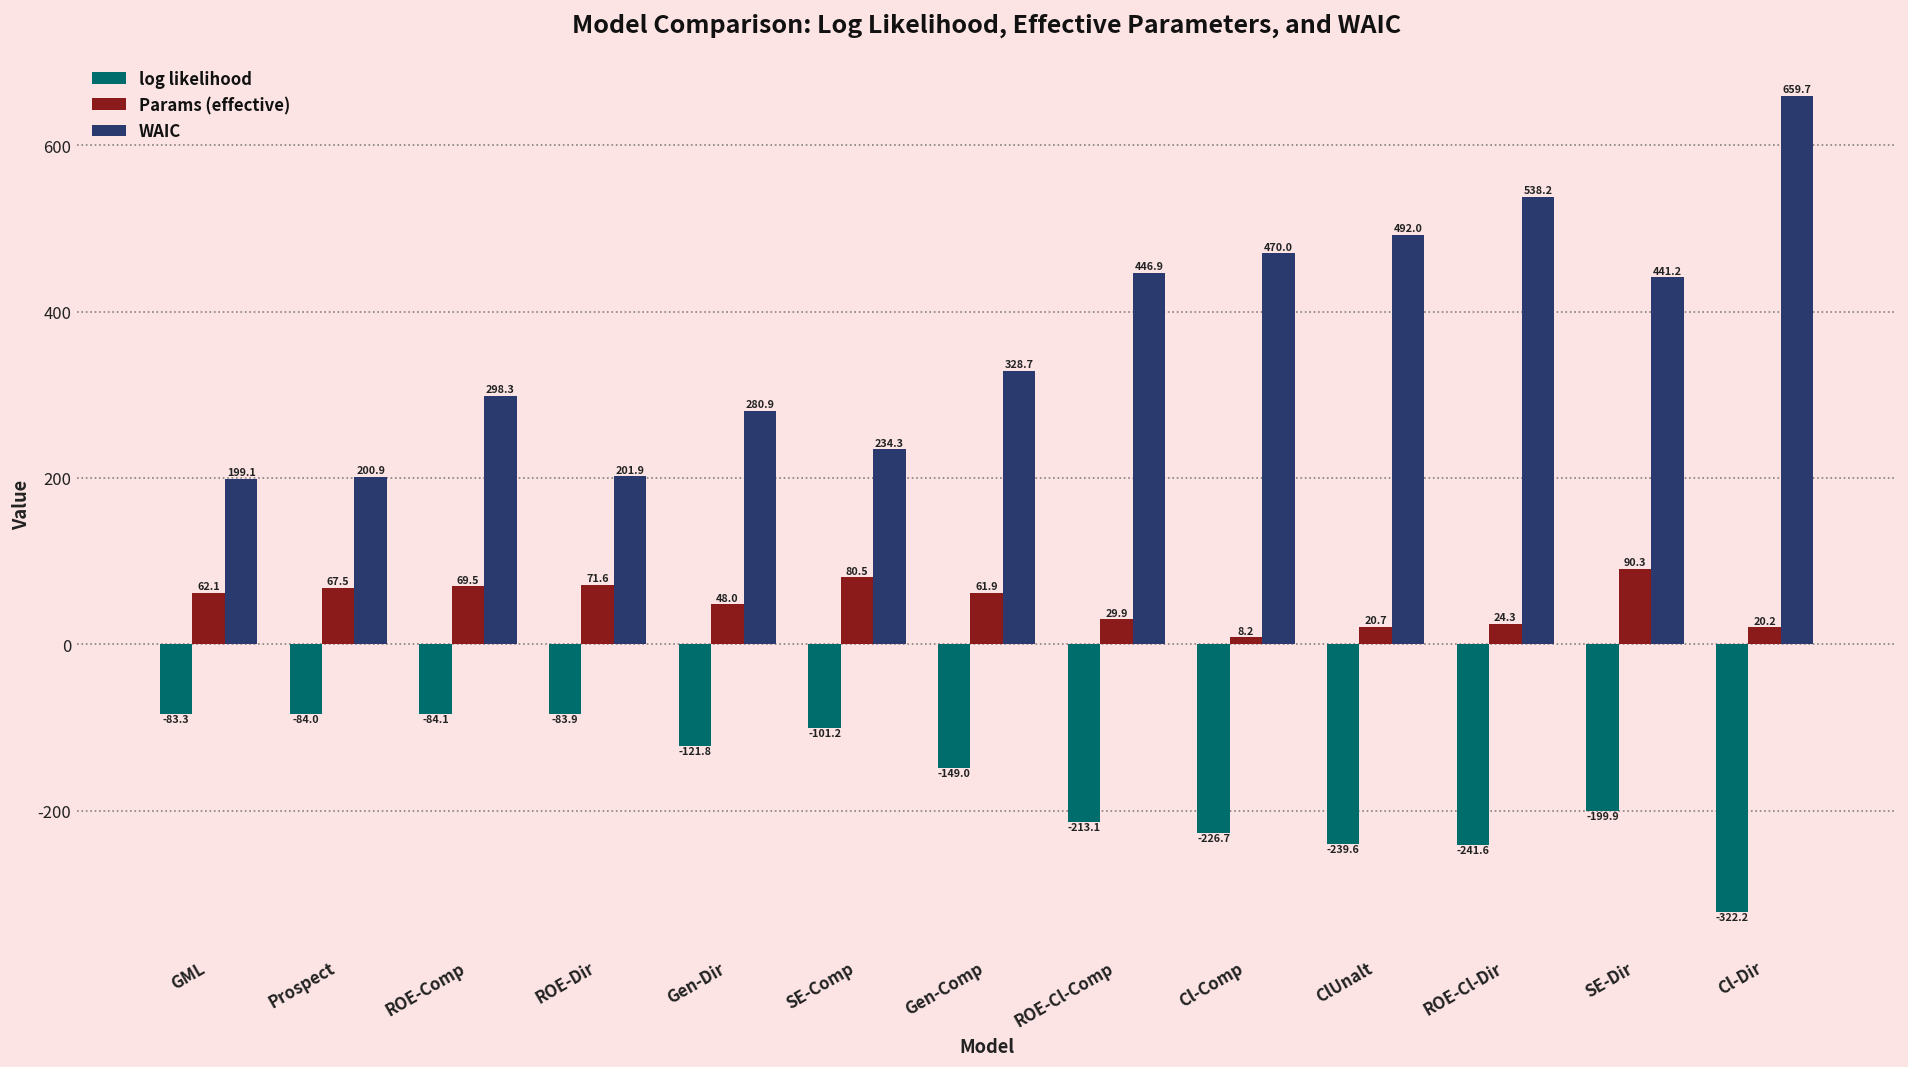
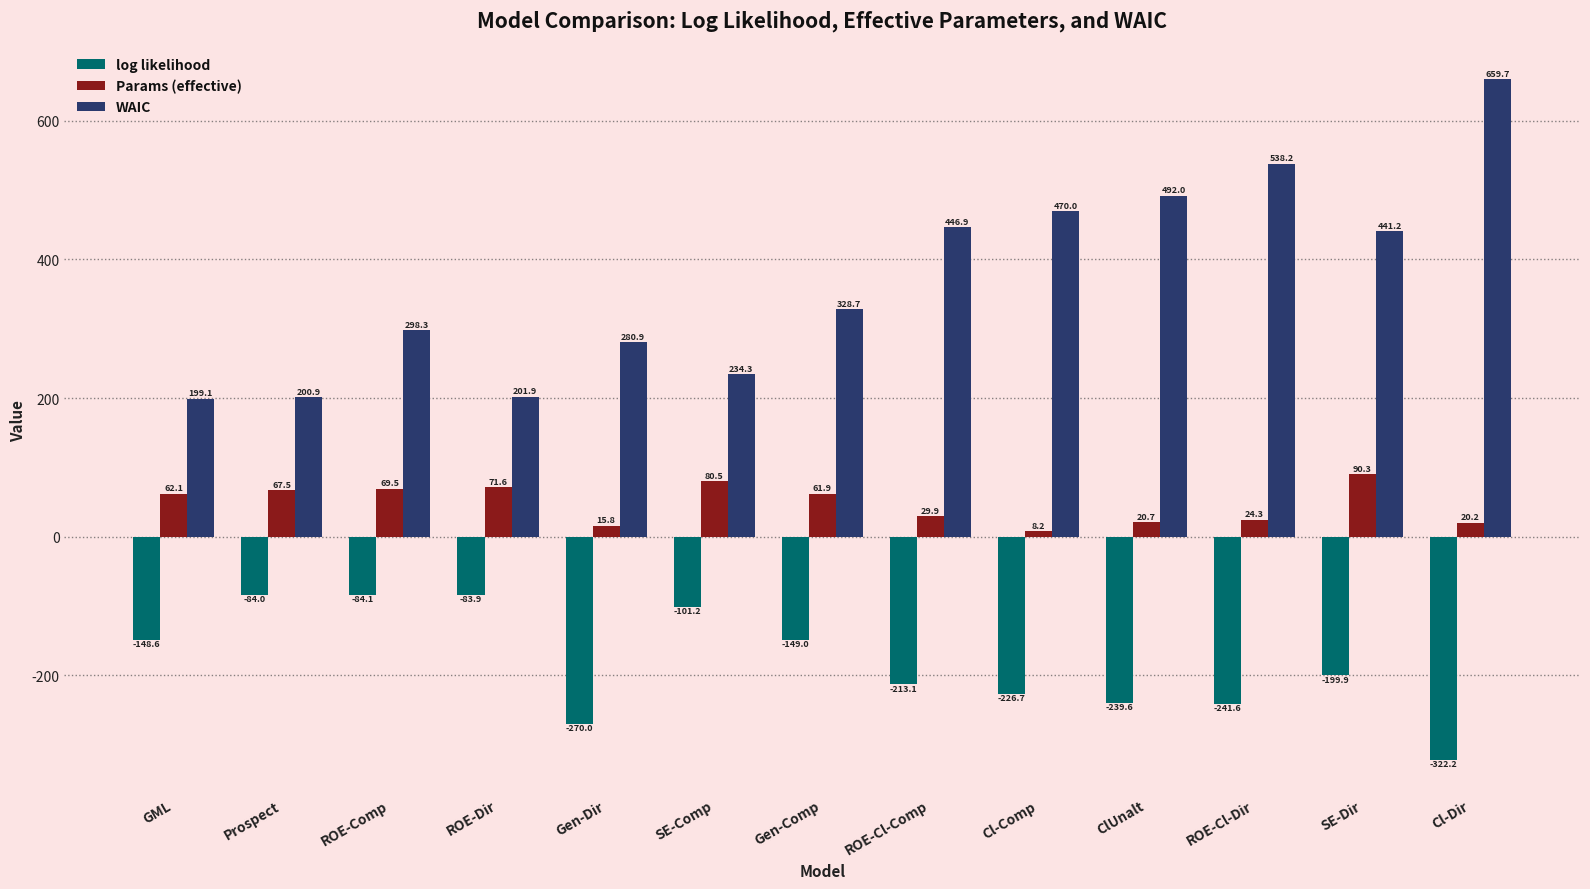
log likelihood, GML: -83.3 -> -148.6
log likelihood, Gen-Dir: -121.8 -> -270.0
Params (effective), Gen-Dir: 48.0 -> 15.8
